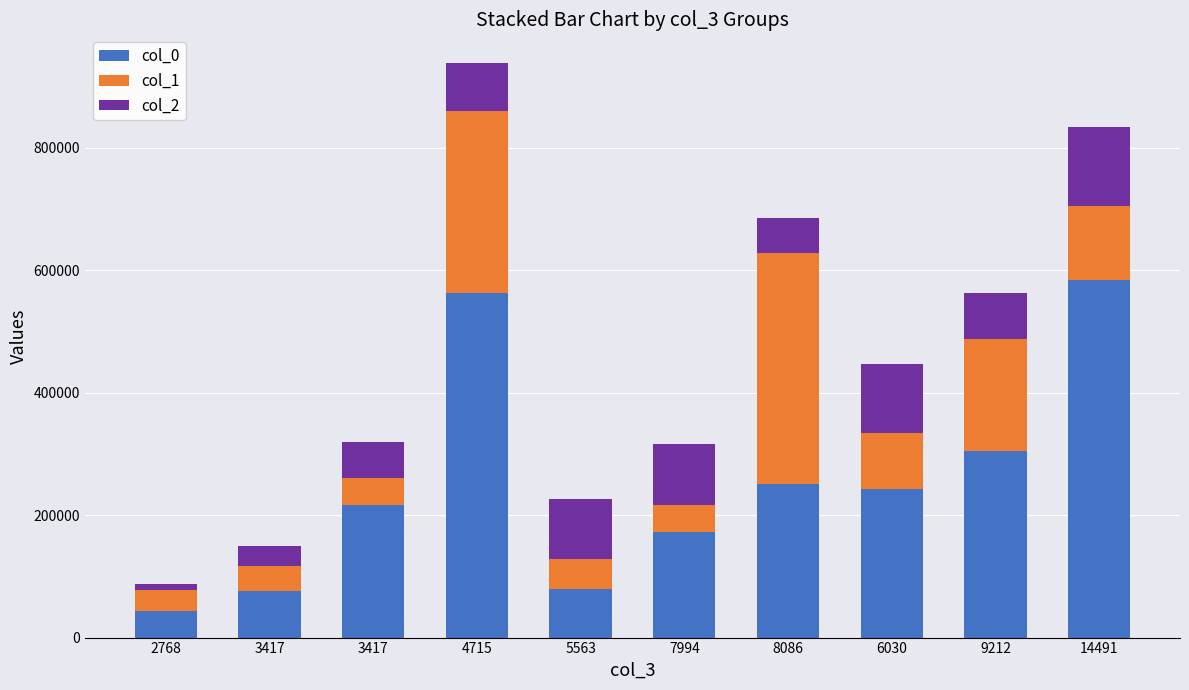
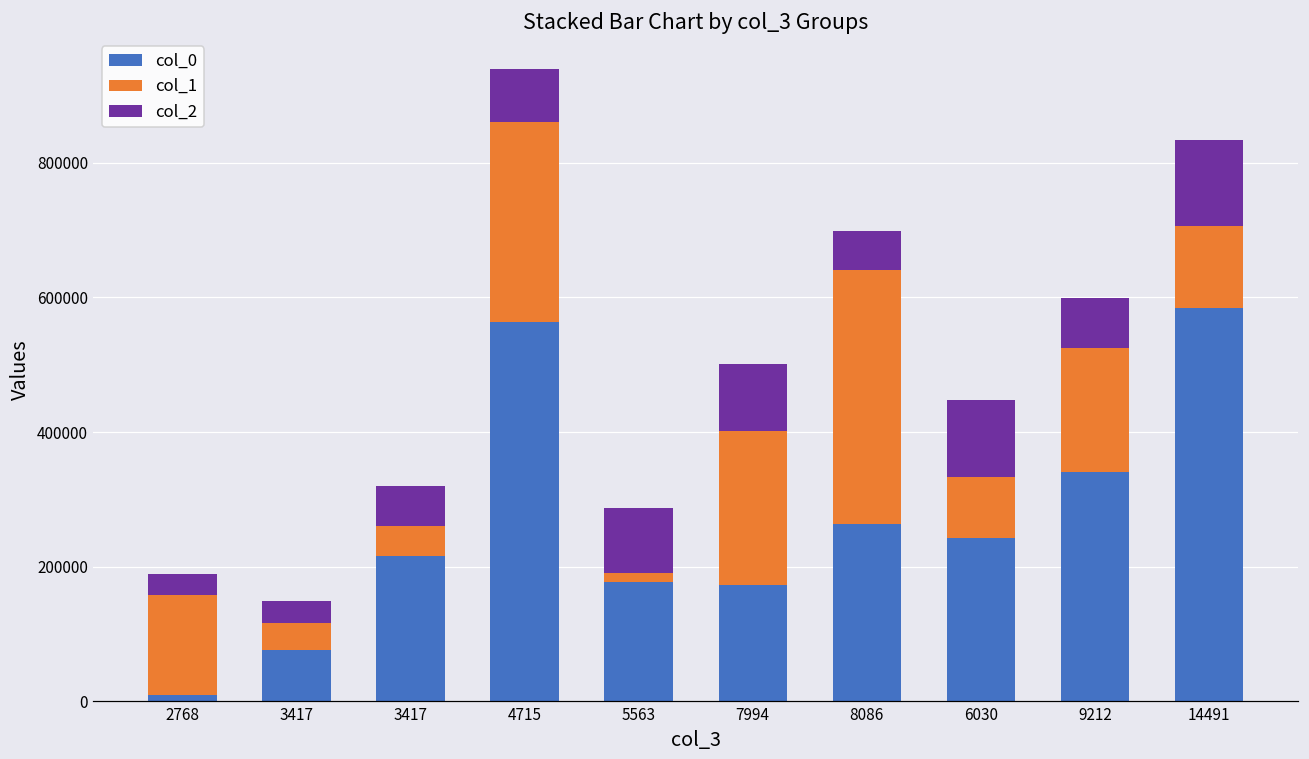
col_0, 2768: 40000 -> 10000
col_1, 2768: 40000 -> 150000
col_2, 2768: 10000 -> 30000
col_0, 5563: 80000 -> 180000
col_1, 5563: 50000 -> 10000
col_1, 7994: 40000 -> 230000
col_0, 8086: 250000 -> 260000
col_0, 9212: 300000 -> 340000
